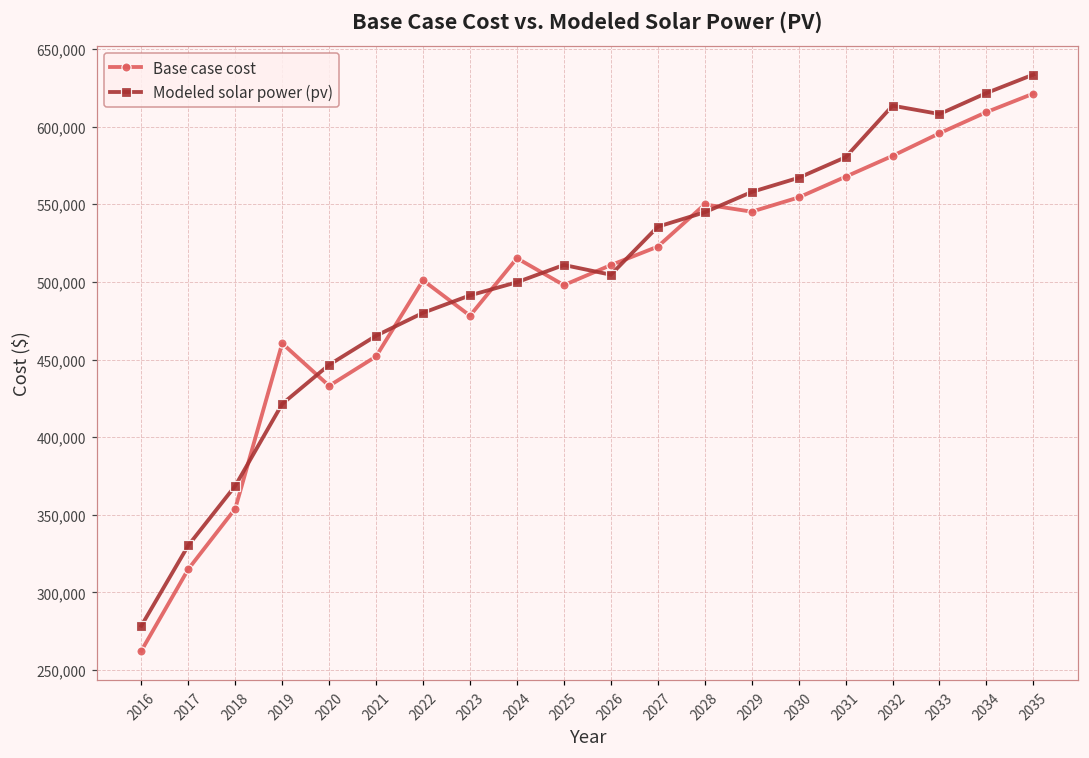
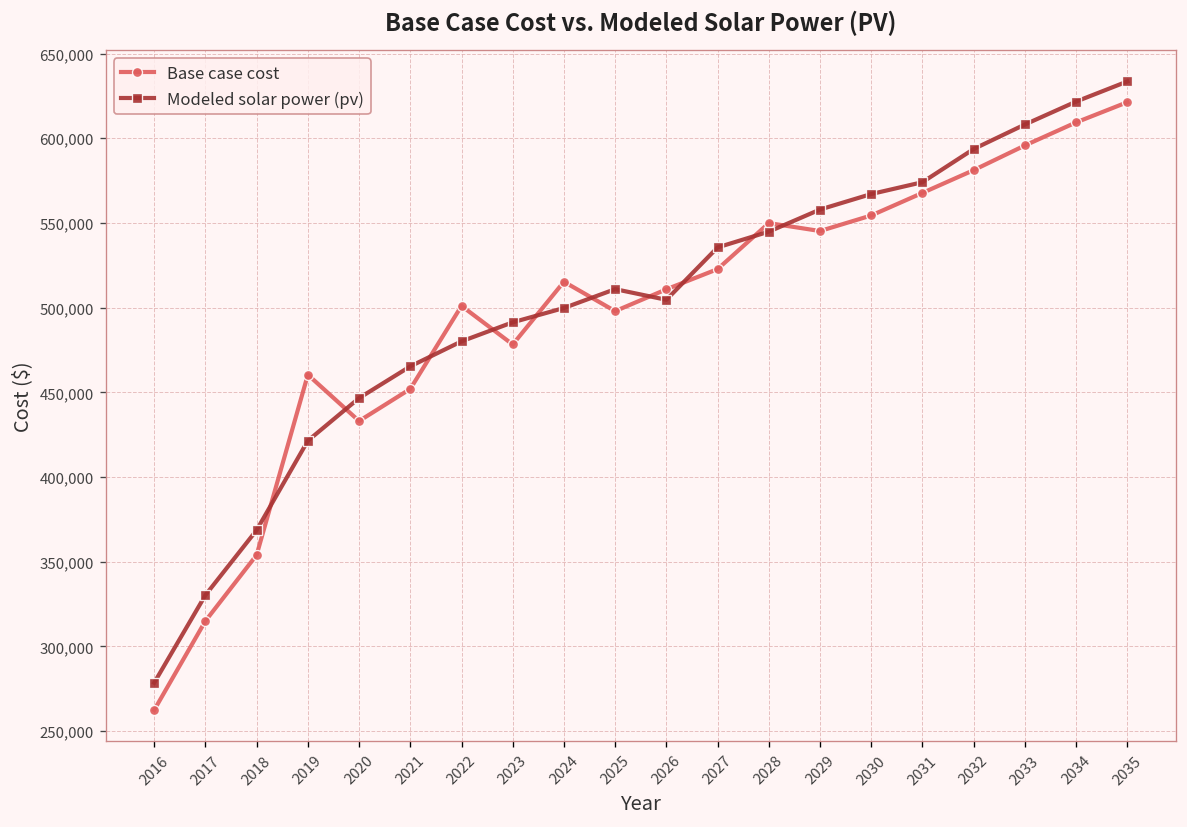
Modeled solar power (pv), 2031: 580,000 -> 574,000
Modeled solar power (pv), 2032: 614,000 -> 594,000
